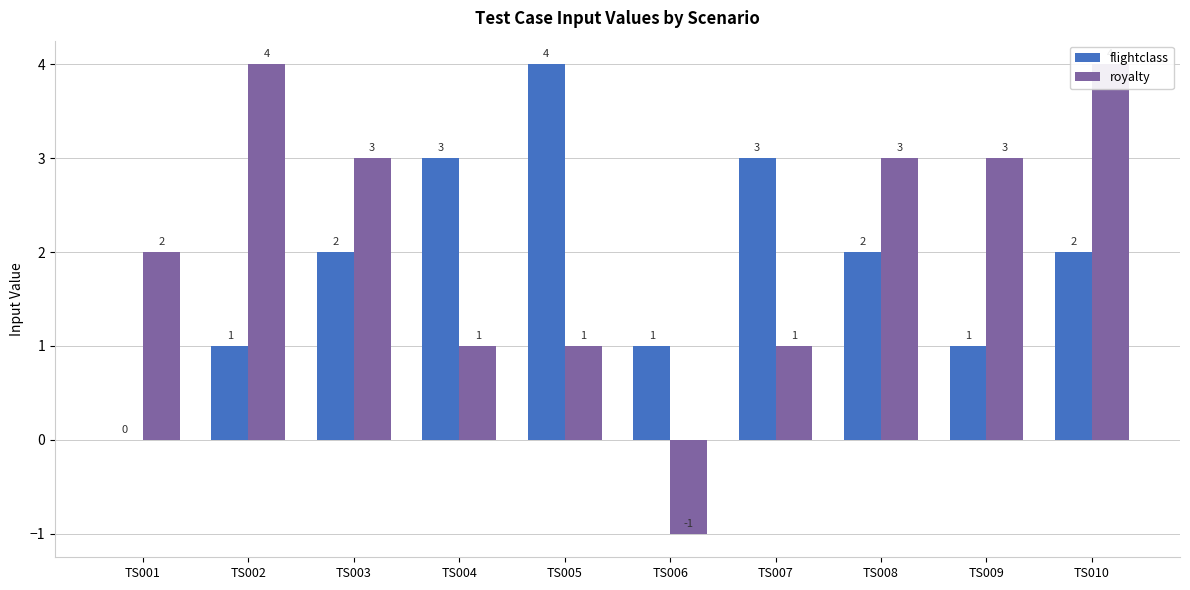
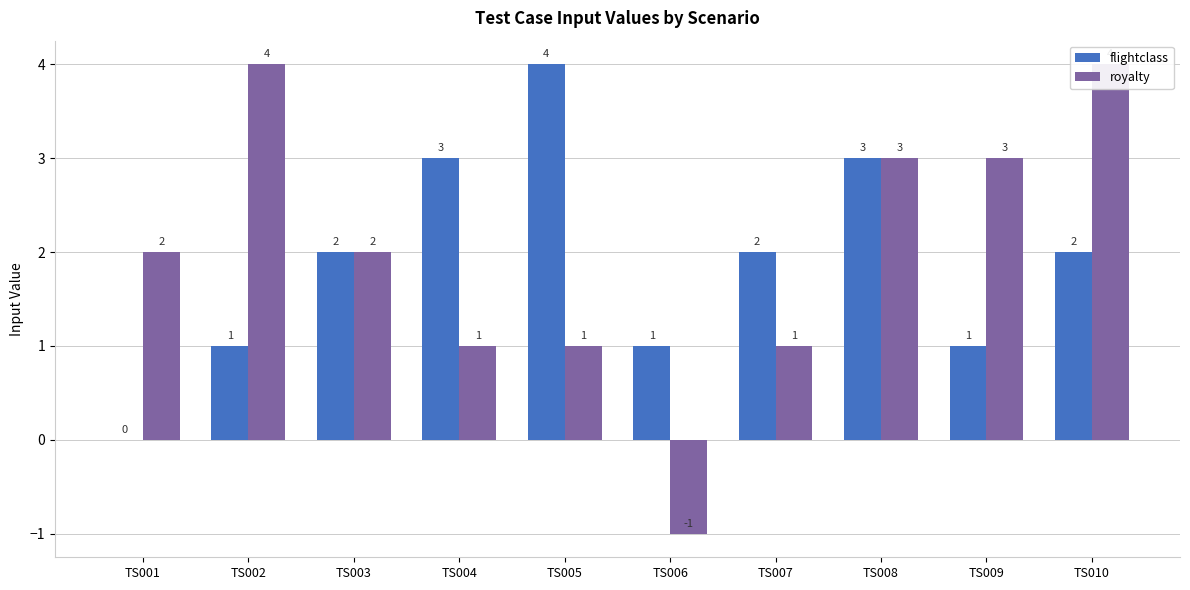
royalty, TS003: 3 -> 2
flightclass, TS007: 3 -> 2
flightclass, TS008: 2 -> 3
